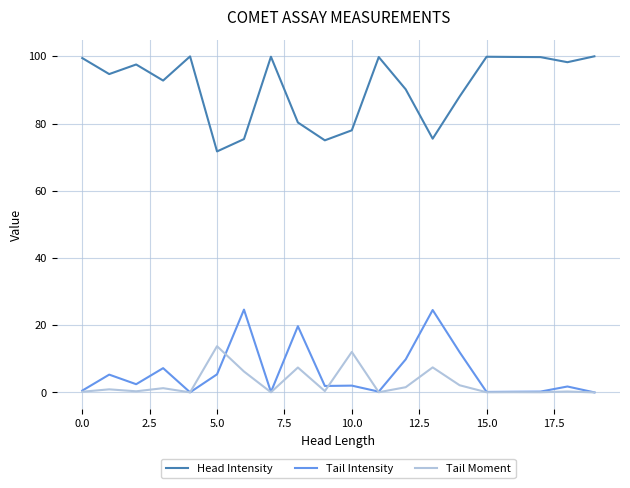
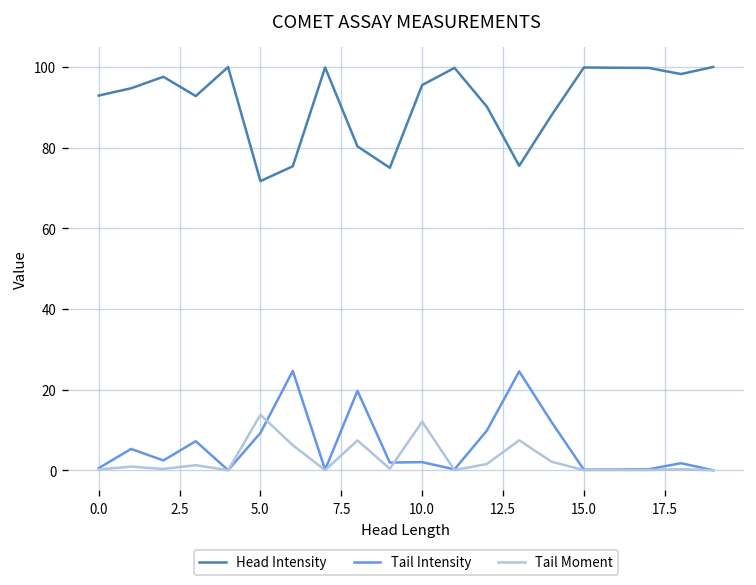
Head Intensity, 0.0: 99 -> 93
Tail Intensity, 5.0: 5 -> 9
Head Intensity, 10.0: 78 -> 96
